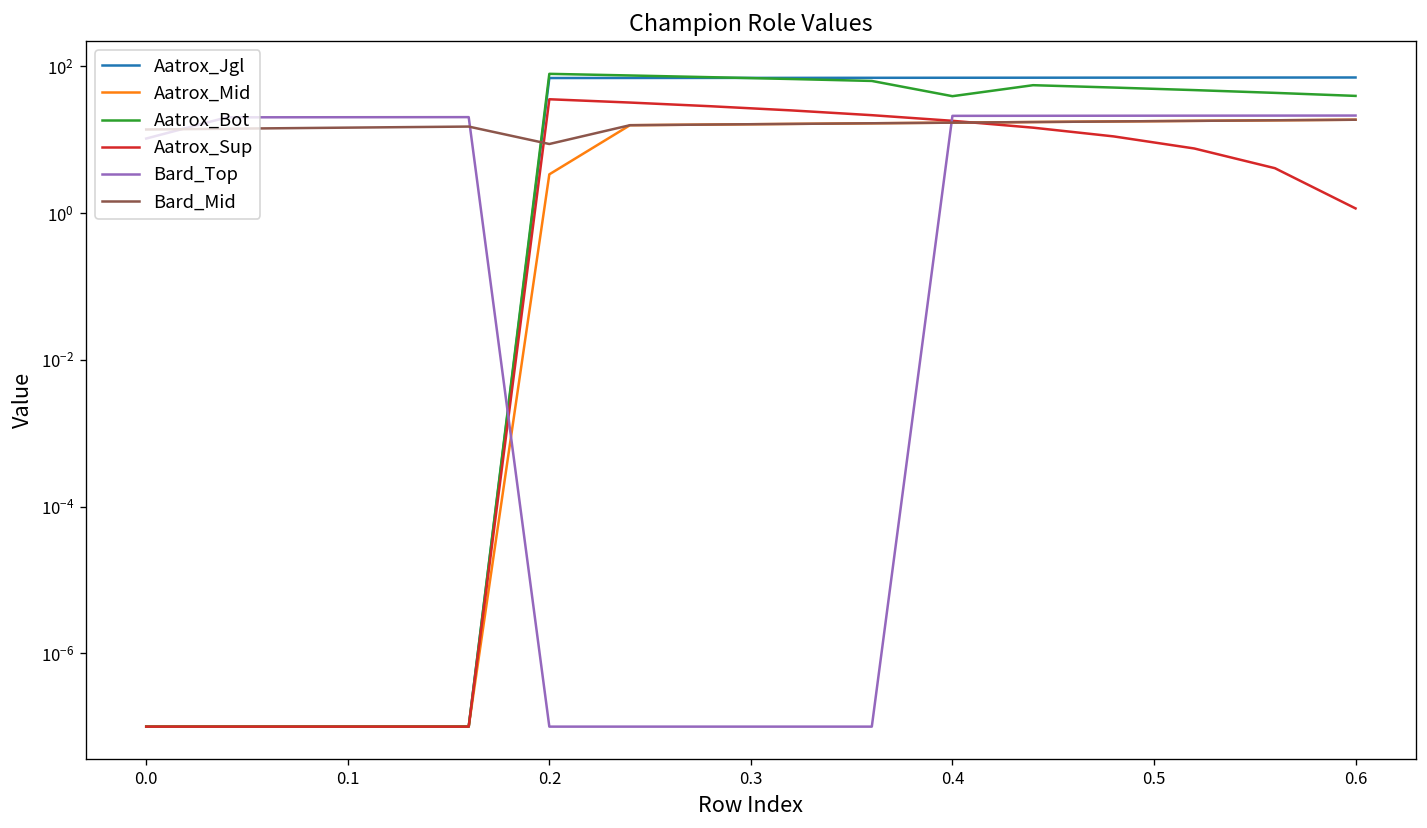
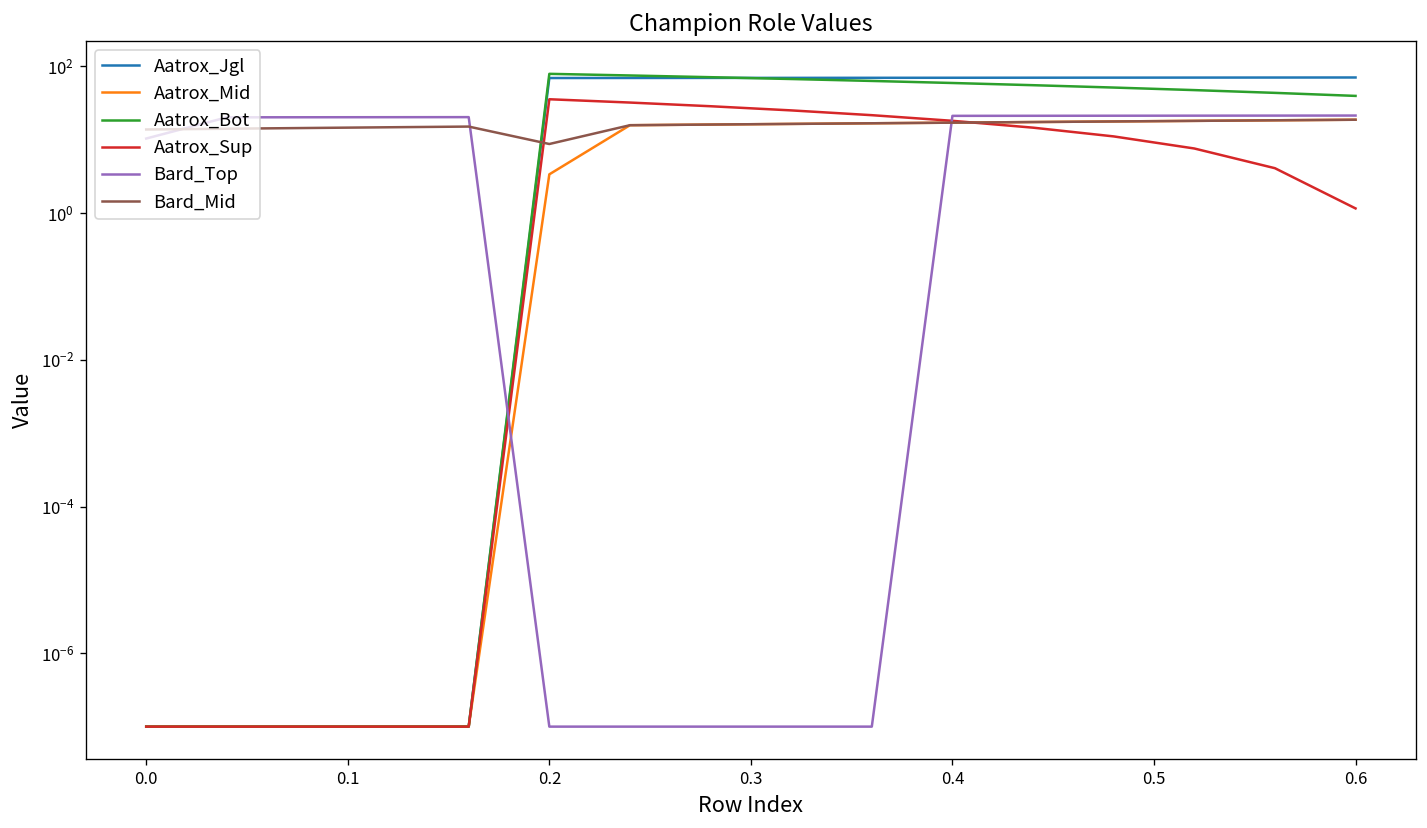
Aatrox_Bot, 0.4: 40 -> 60
